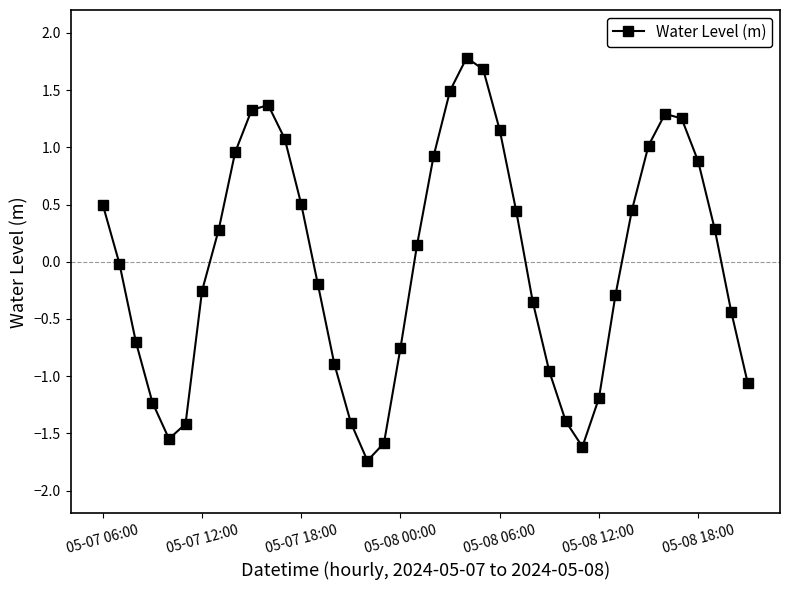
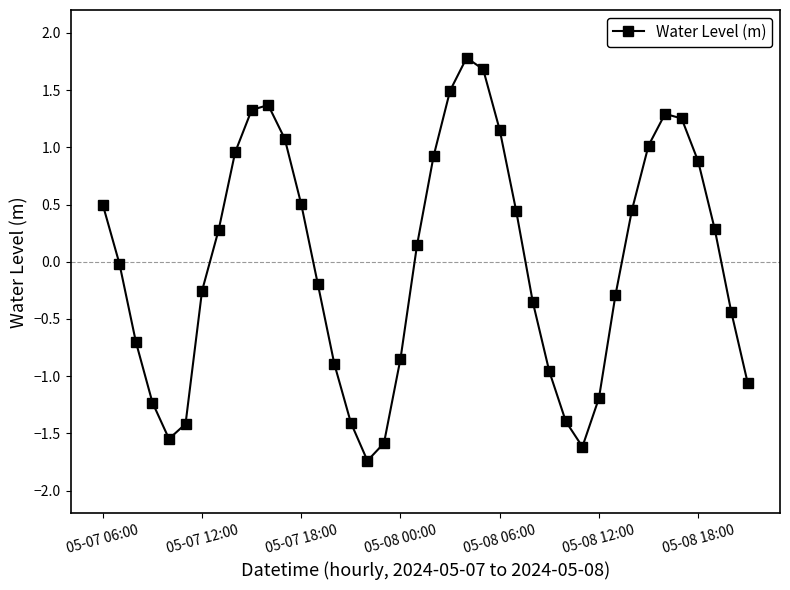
05-08 00:00: -0.75 -> -0.85
